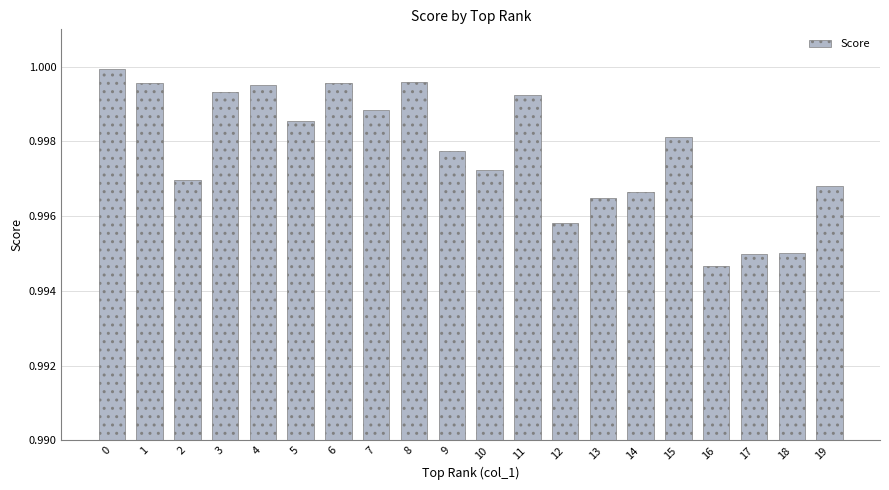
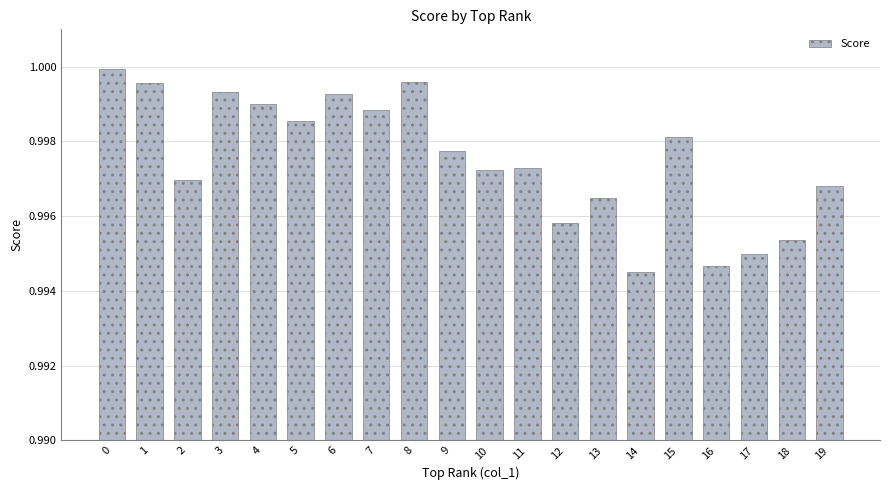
4: 0.9995 -> 0.9990
6: 0.9996 -> 0.9993
11: 0.9992 -> 0.9973
14: 0.9967 -> 0.9945
18: 0.9950 -> 0.9954
